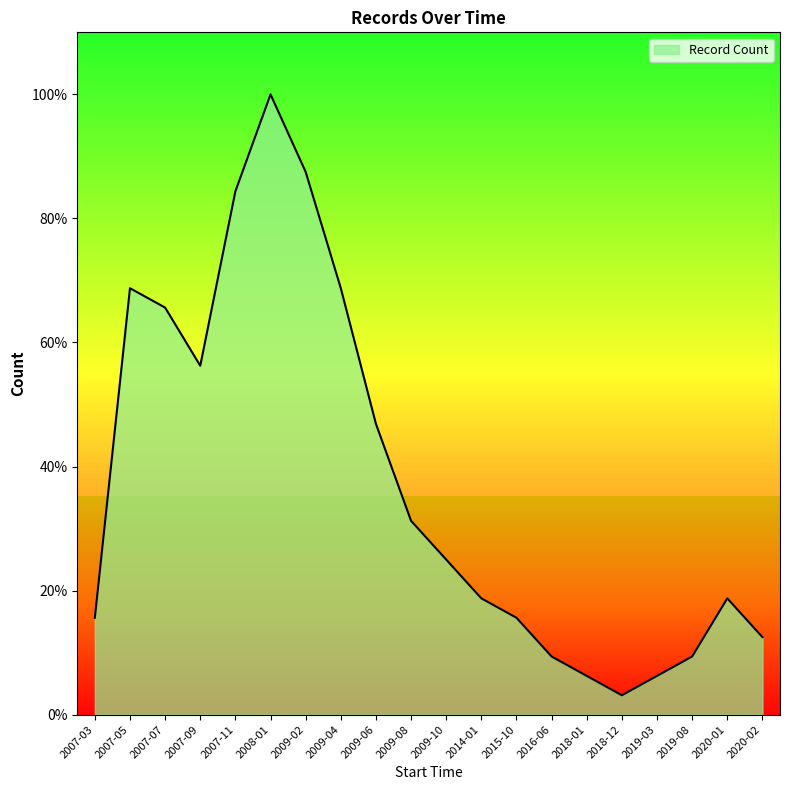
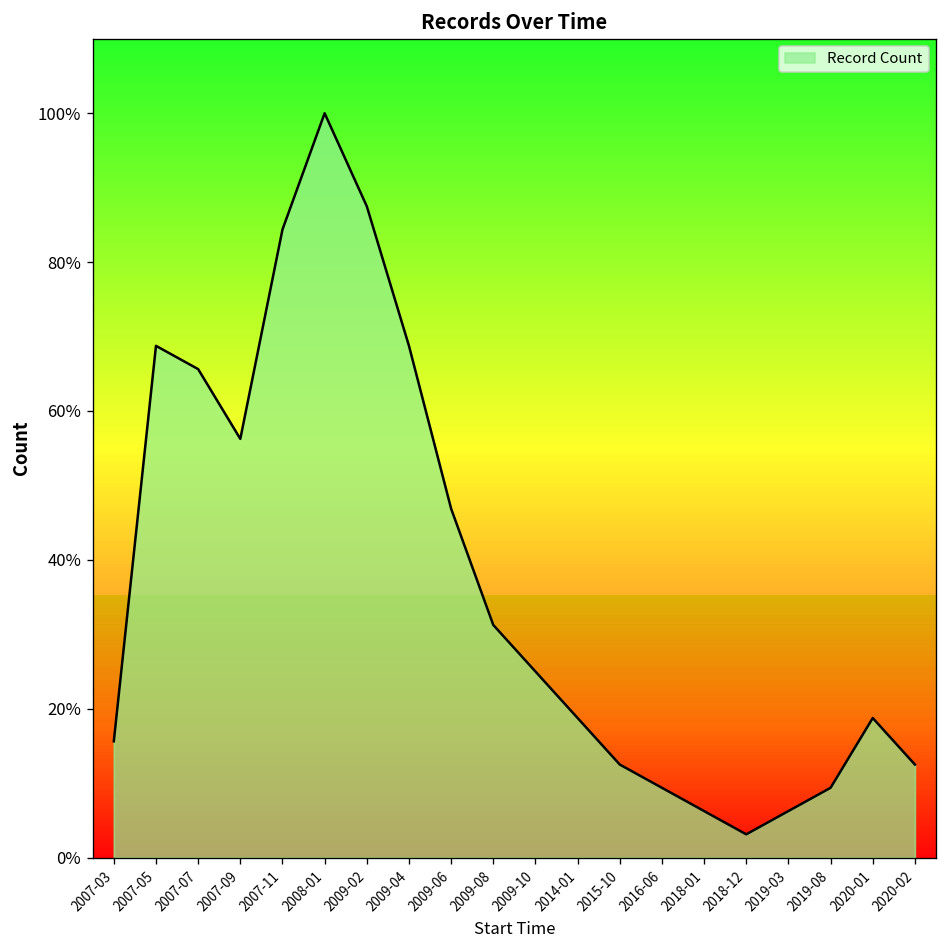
2015-10: 16% -> 13%
